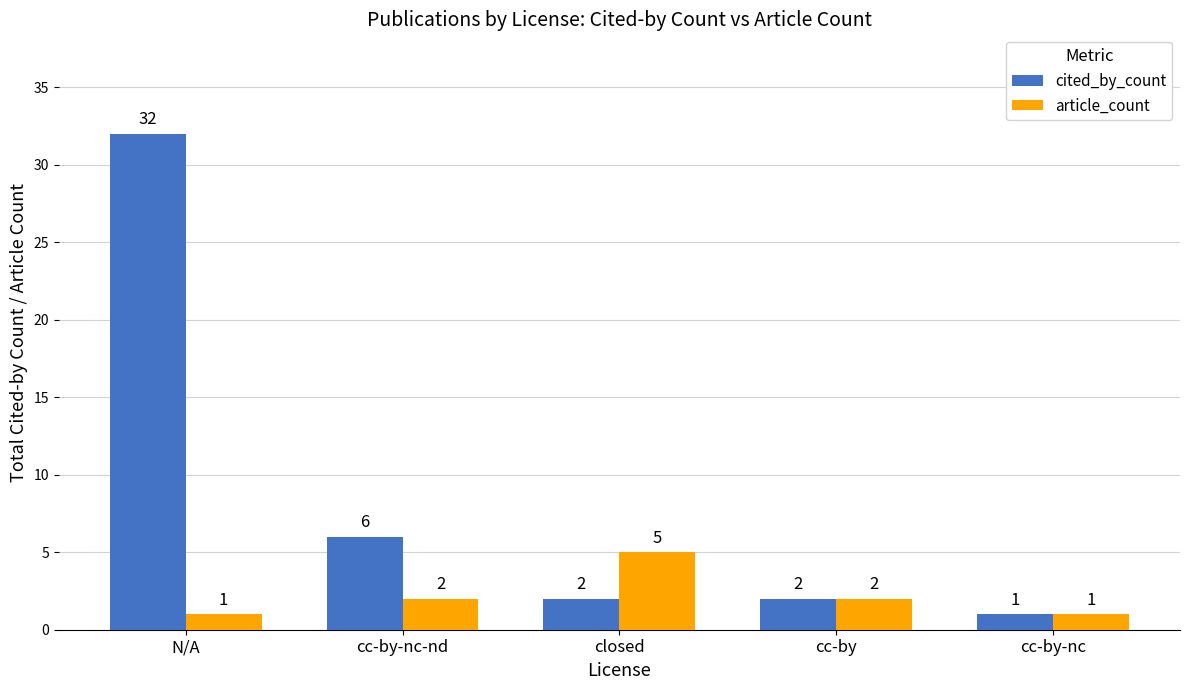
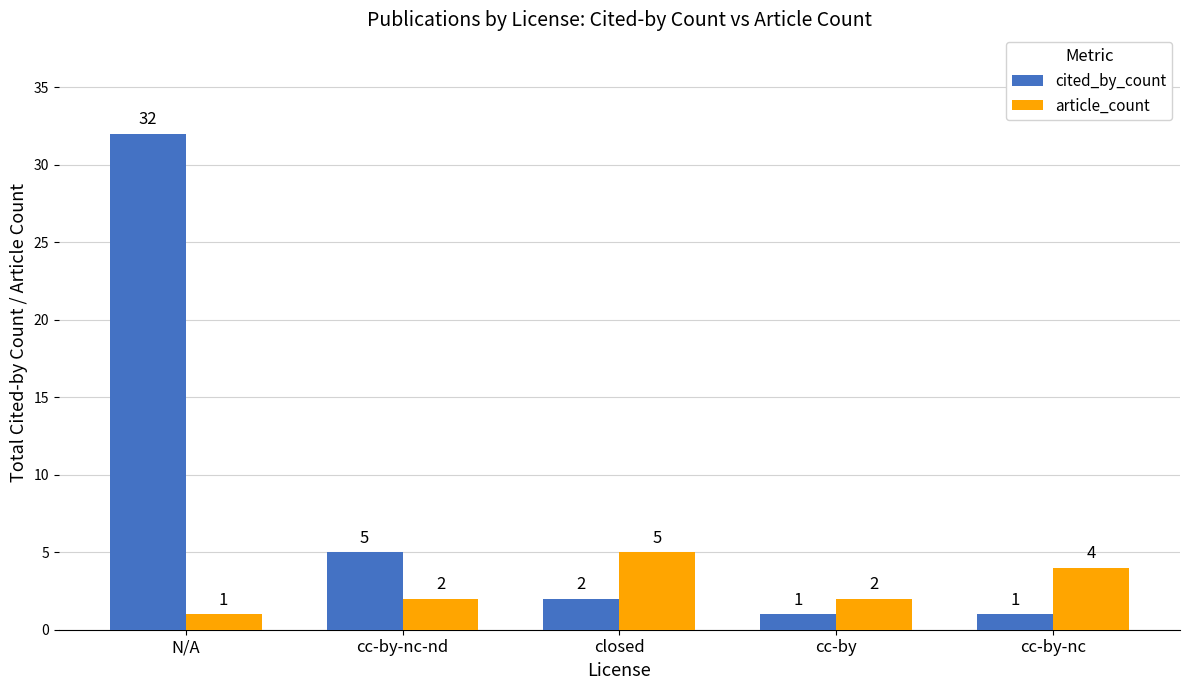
cited_by_count, cc-by-nc-nd: 6 -> 5
cited_by_count, cc-by: 2 -> 1
article_count, cc-by-nc: 1 -> 4
